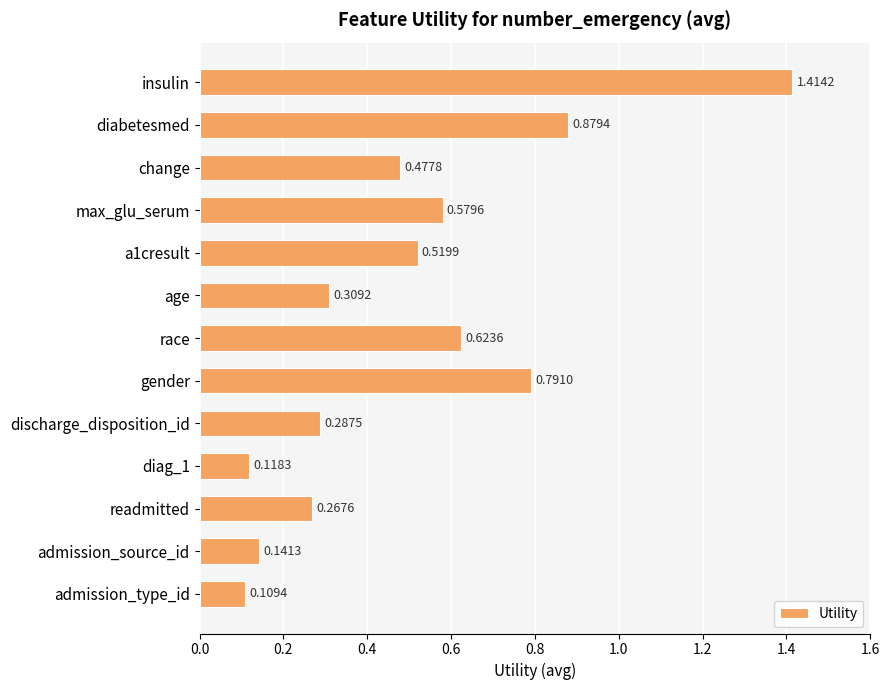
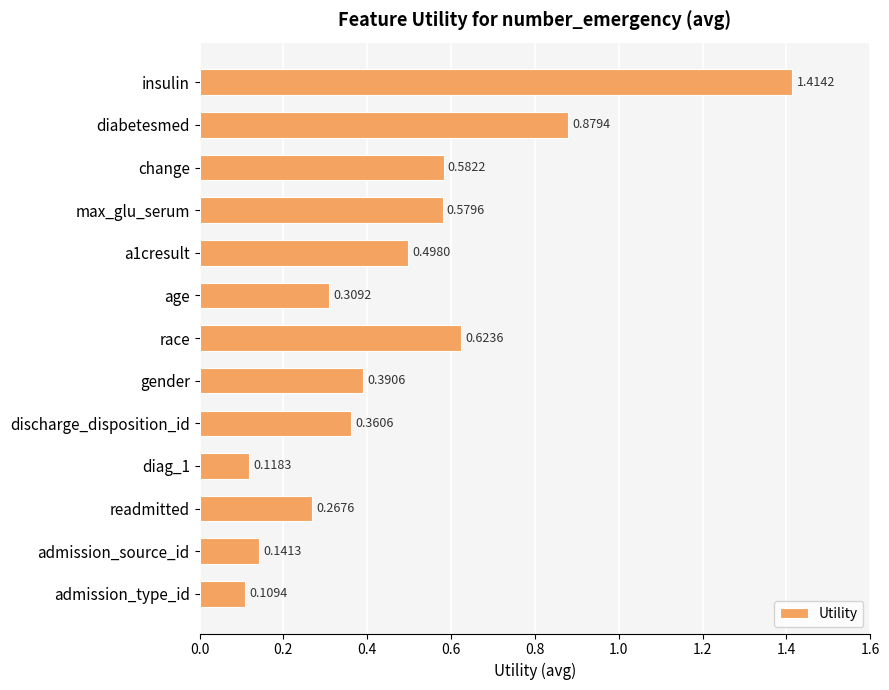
change: 0.4778 -> 0.5822
a1cresult: 0.5199 -> 0.4980
gender: 0.7910 -> 0.3906
discharge_disposition_id: 0.2875 -> 0.3606
